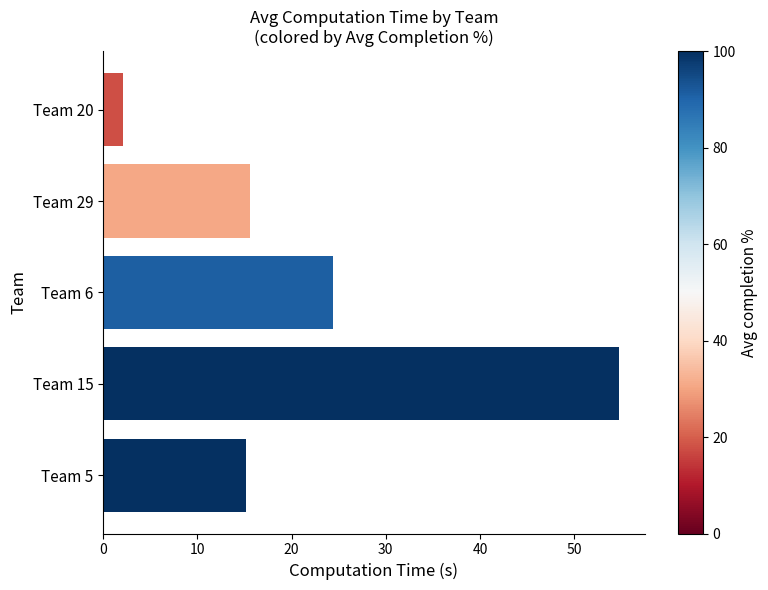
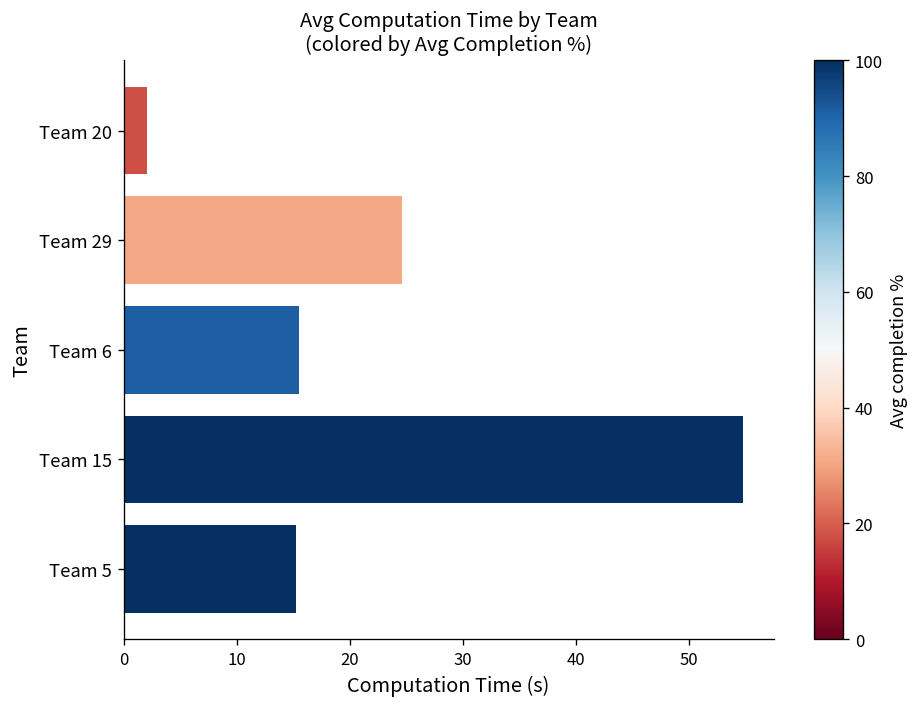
Team 29: 16 -> 25
Team 6: 24 -> 16
